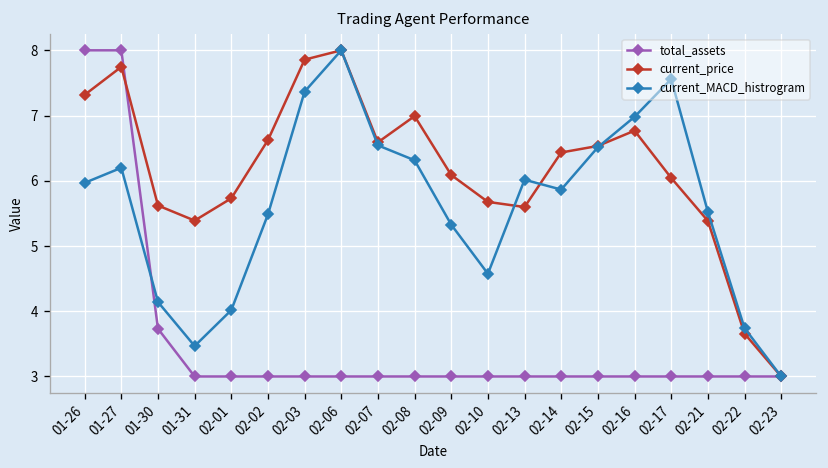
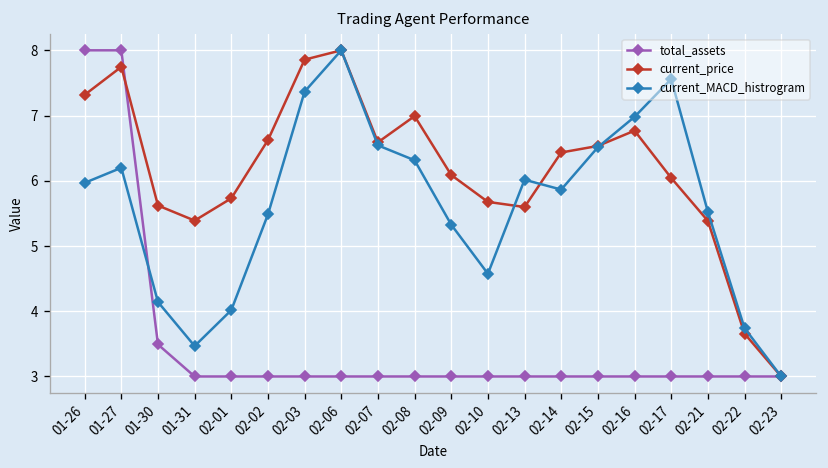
total_assets, 01-30: 3.7 -> 3.5
